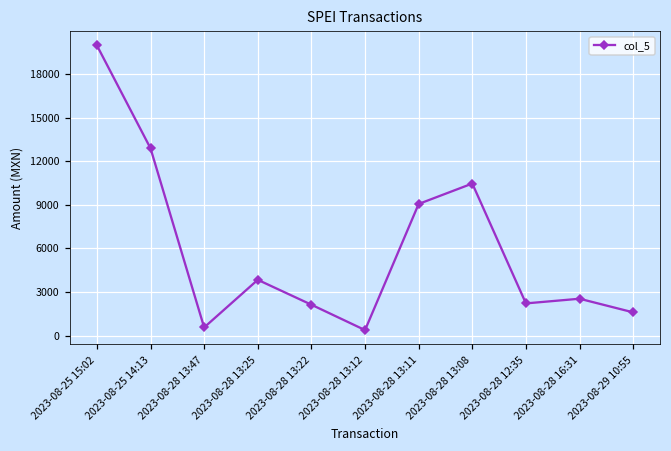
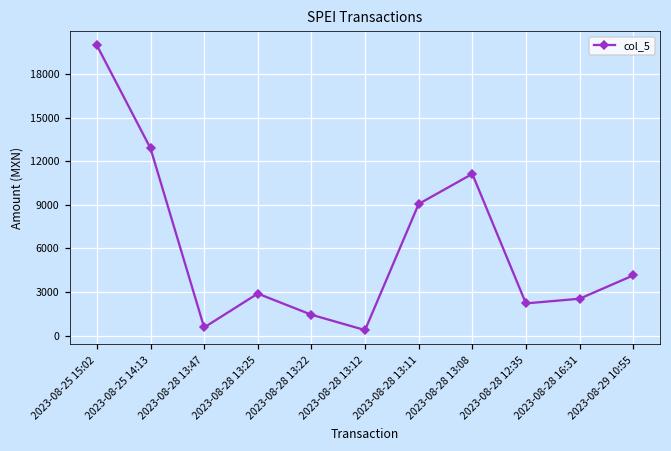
2023-08-28 13:25: 3800 -> 2900
2023-08-28 13:22: 2100 -> 1400
2023-08-28 13:08: 10500 -> 11100
2023-08-29 10:55: 1600 -> 4100
